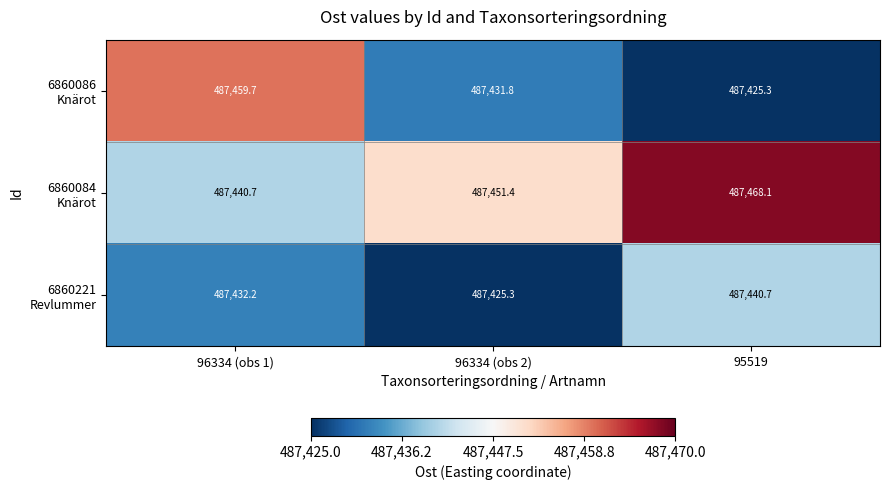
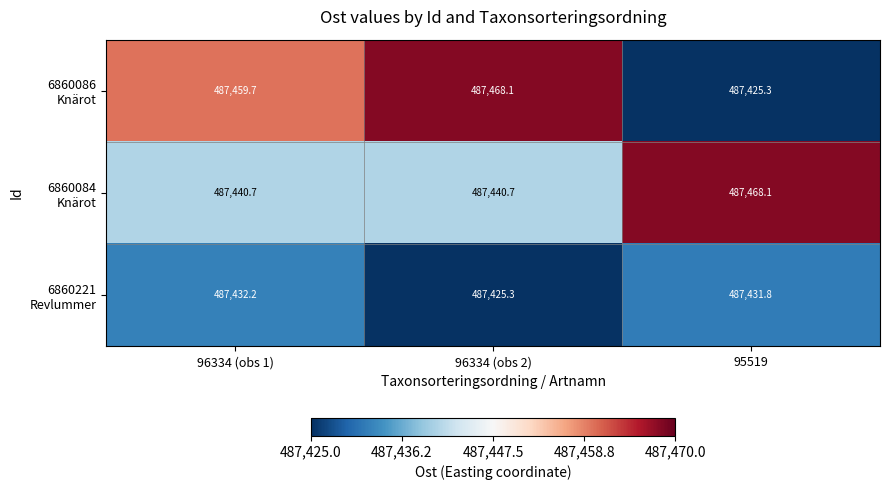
6860086 Knärot, 96334 (obs 2): 487,431.8 -> 487,468.1
6860084 Knärot, 96334 (obs 2): 487,451.4 -> 487,440.7
6860221 Revlummer, 95519: 487,440.7 -> 487,431.8
